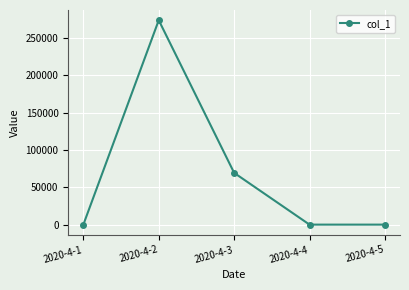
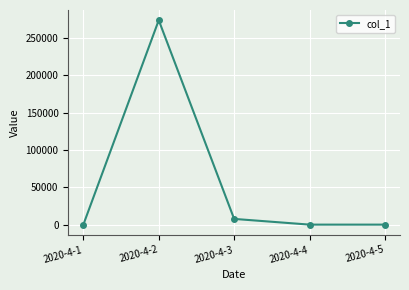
2020-4-3: 70000 -> 10000
